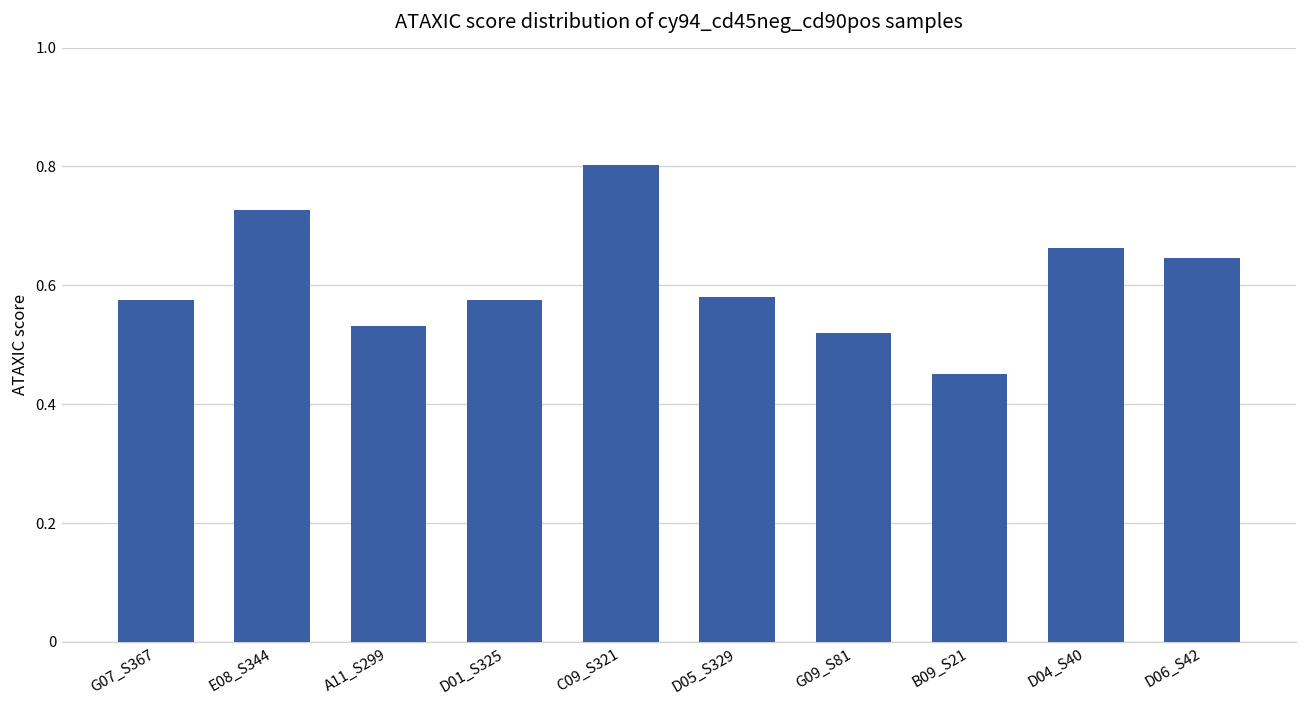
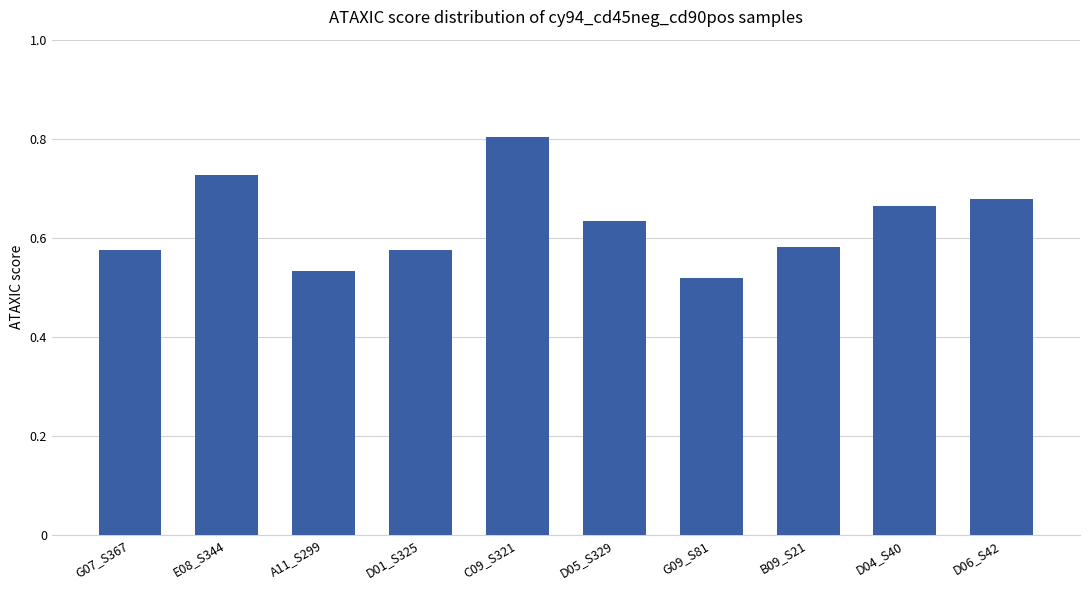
D05_S329: 0.58 -> 0.63
B09_S21: 0.45 -> 0.58
D06_S42: 0.65 -> 0.68
